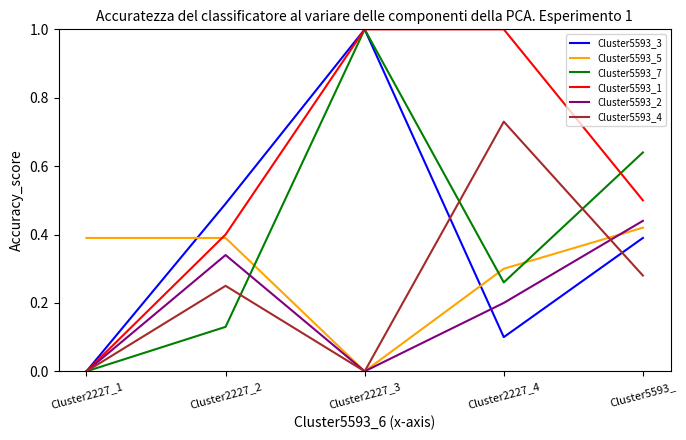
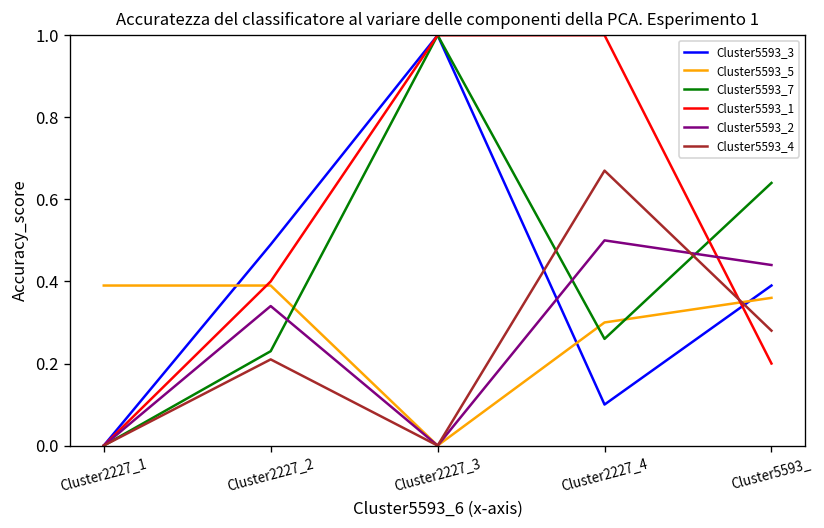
Cluster5593_7, Cluster2227_2: 0.13 -> 0.23
Cluster5593_4, Cluster2227_2: 0.25 -> 0.21
Cluster5593_2, Cluster2227_4: 0.2 -> 0.5
Cluster5593_4, Cluster2227_4: 0.73 -> 0.67
Cluster5593_5, Cluster5593_: 0.42 -> 0.36
Cluster5593_1, Cluster5593_: 0.5 -> 0.2
